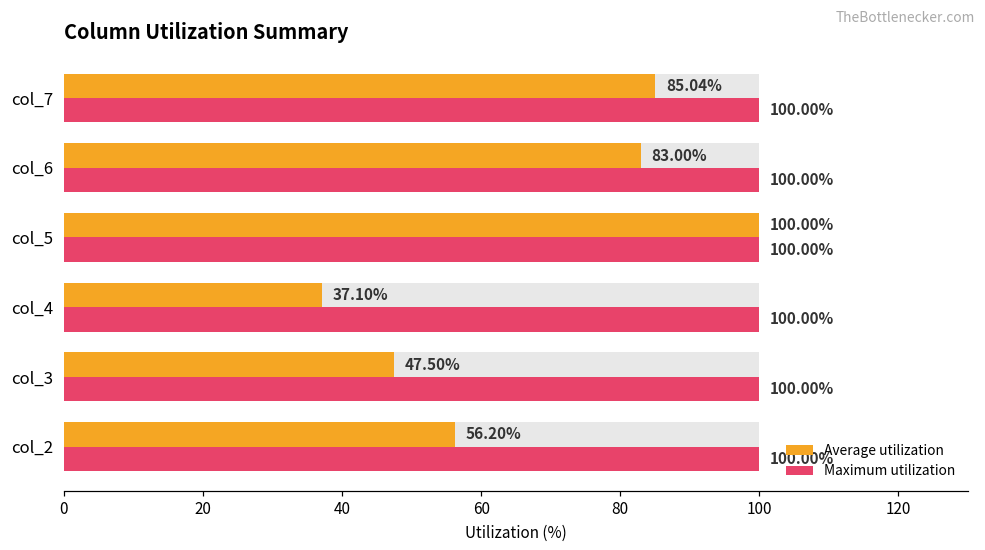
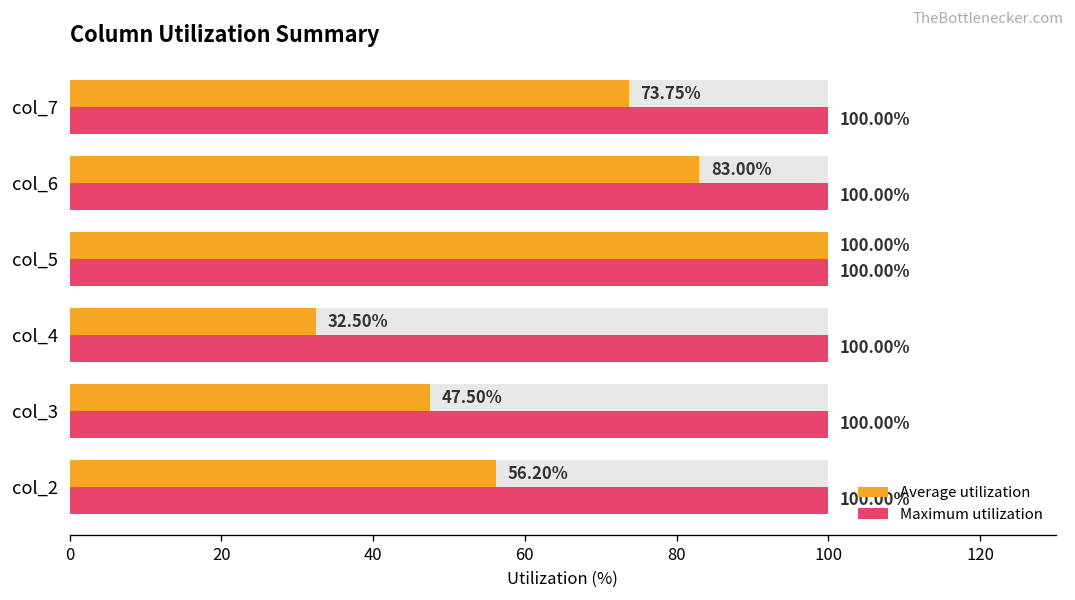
Average utilization, col_7: 85.04% -> 73.75%
Average utilization, col_4: 37.10% -> 32.50%
